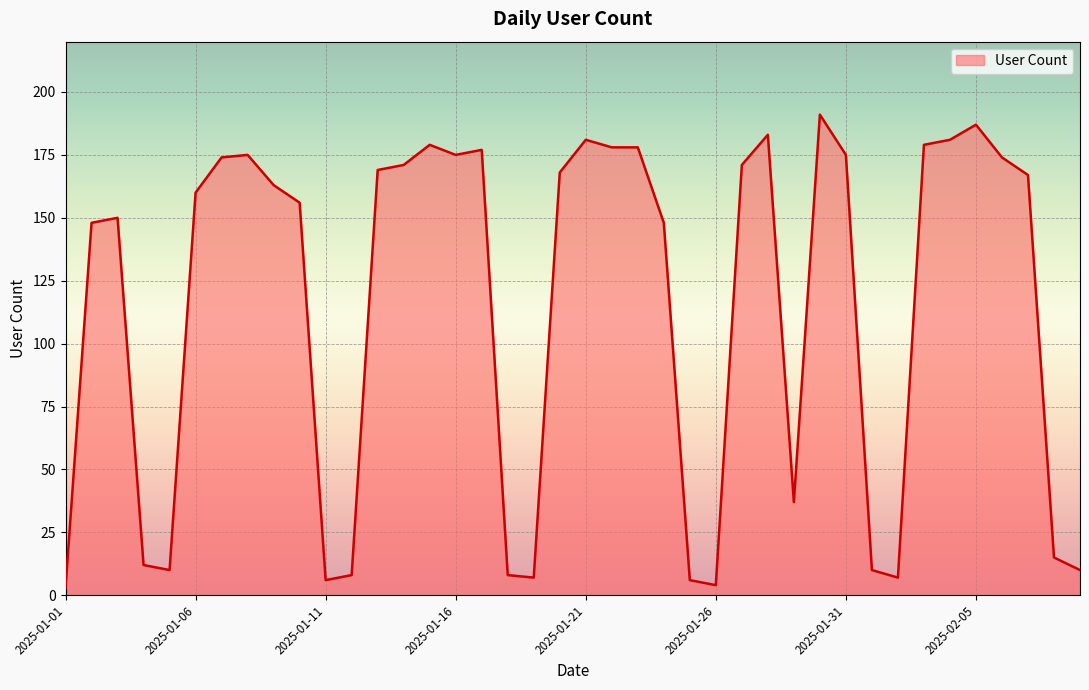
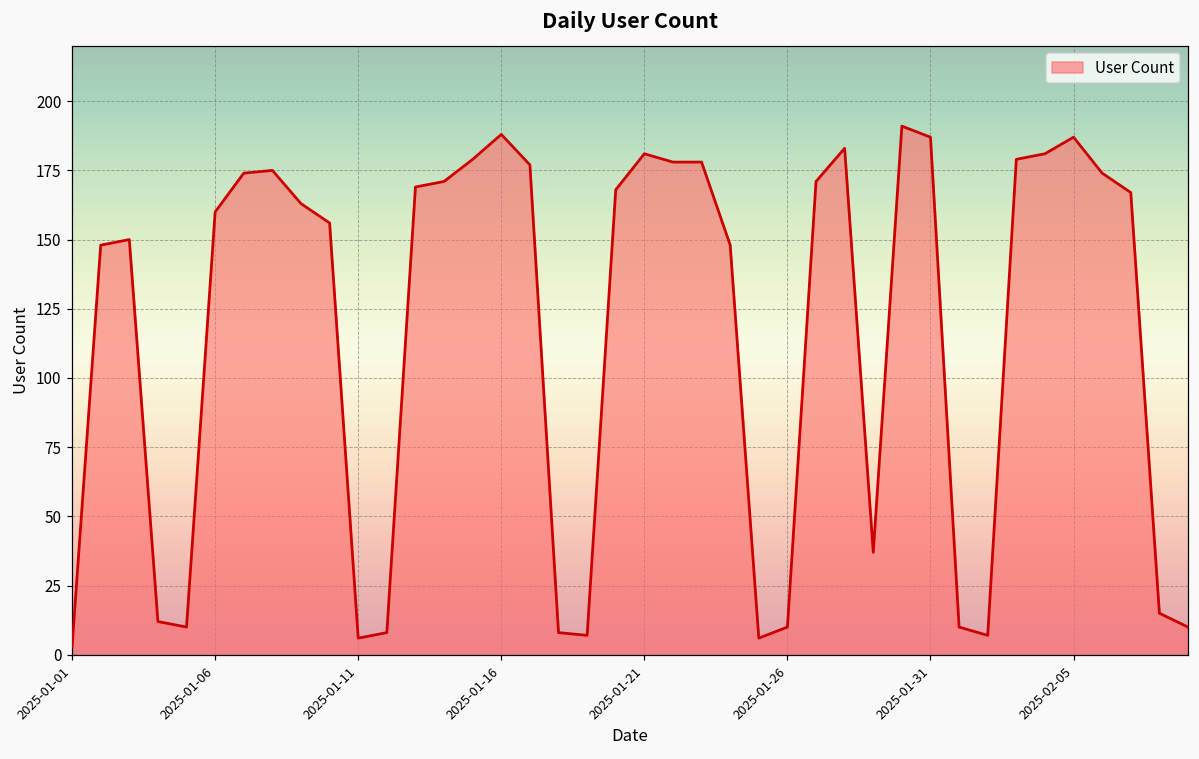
2025-01-16: 175 -> 188
2025-01-26: 4 -> 10
2025-01-31: 175 -> 187
